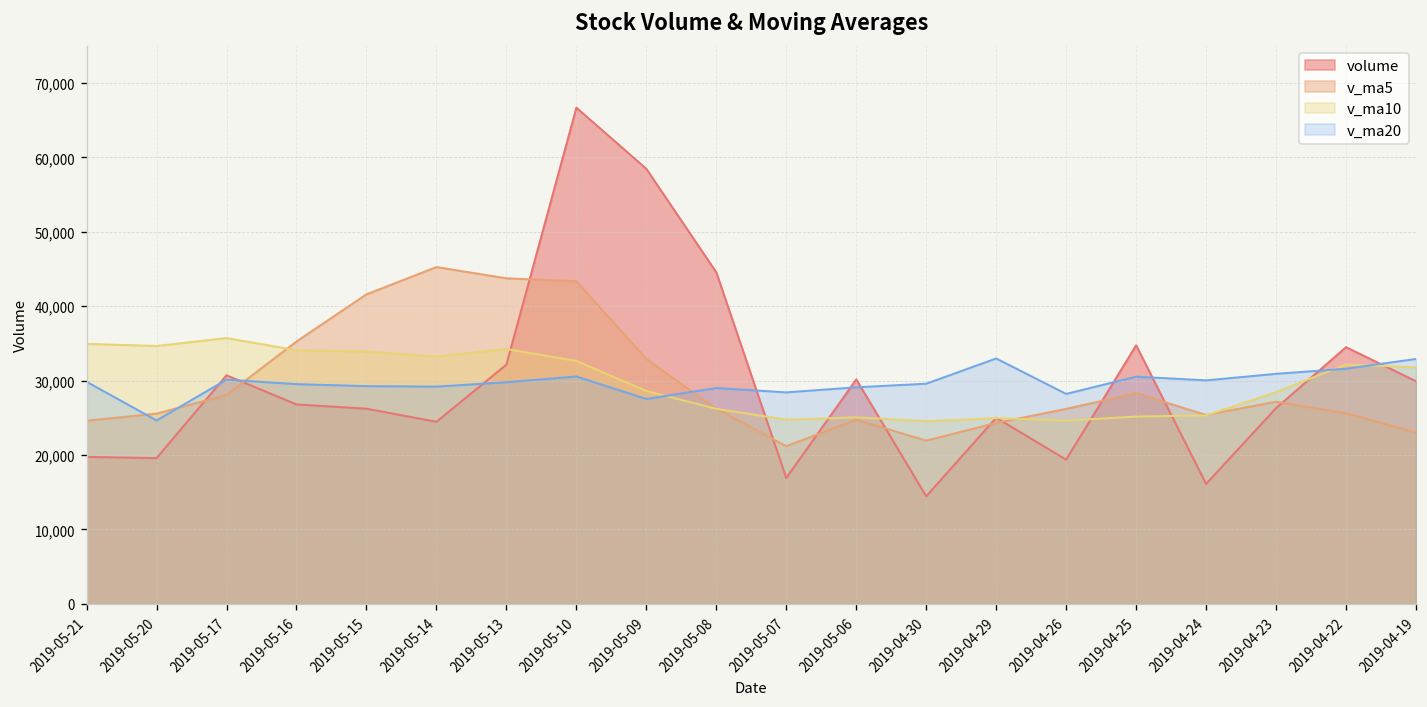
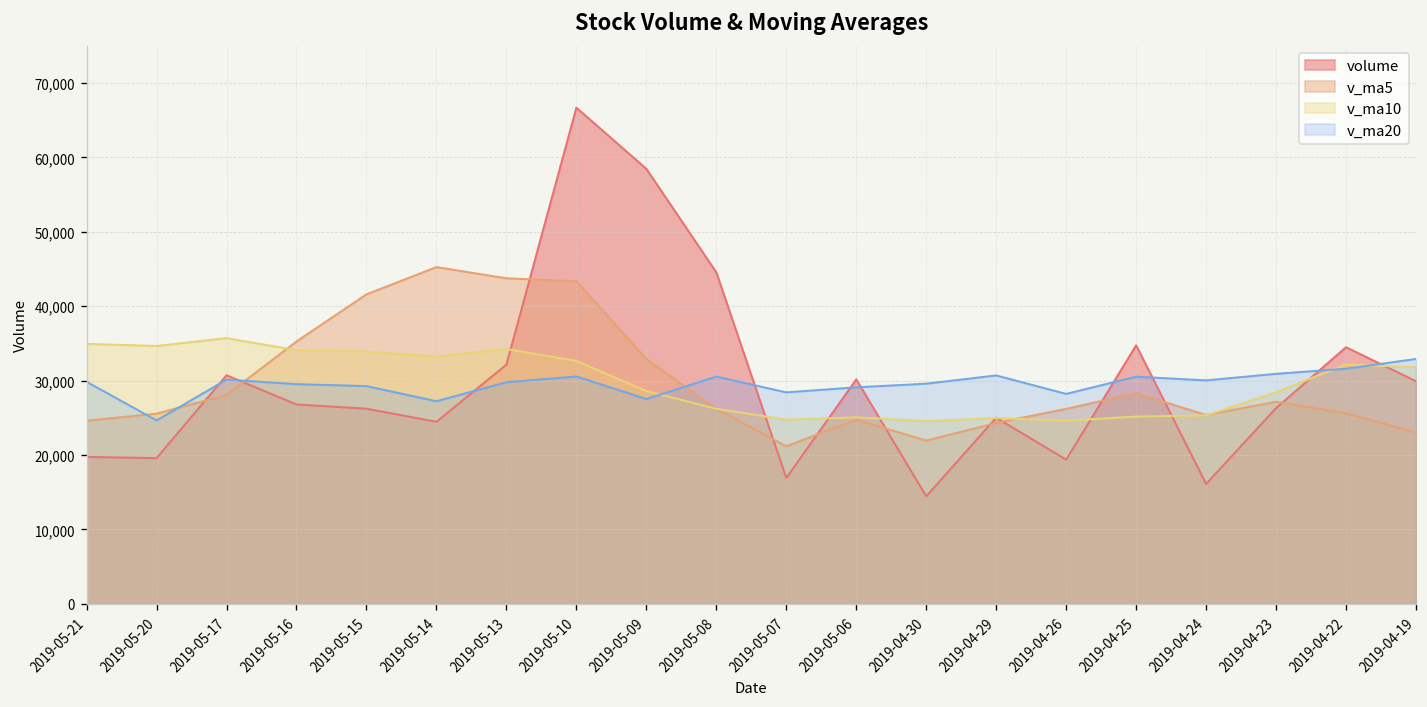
v_ma20, 2019-05-14: 29,000 -> 27,000
v_ma20, 2019-05-08: 29,000 -> 31,000
v_ma20, 2019-04-29: 33,000 -> 31,000
